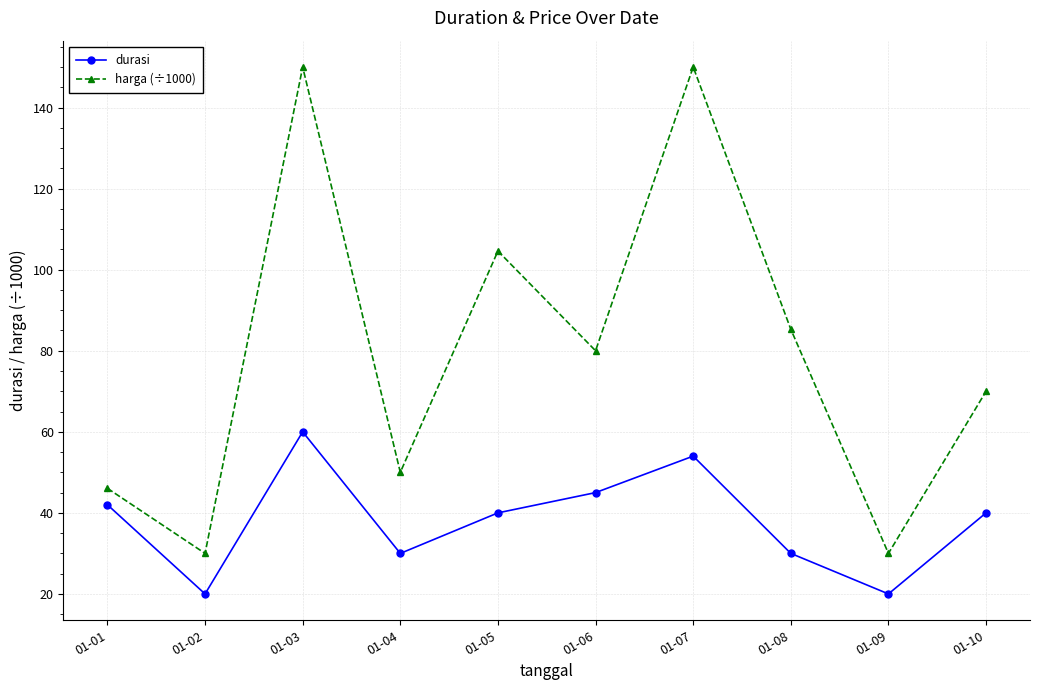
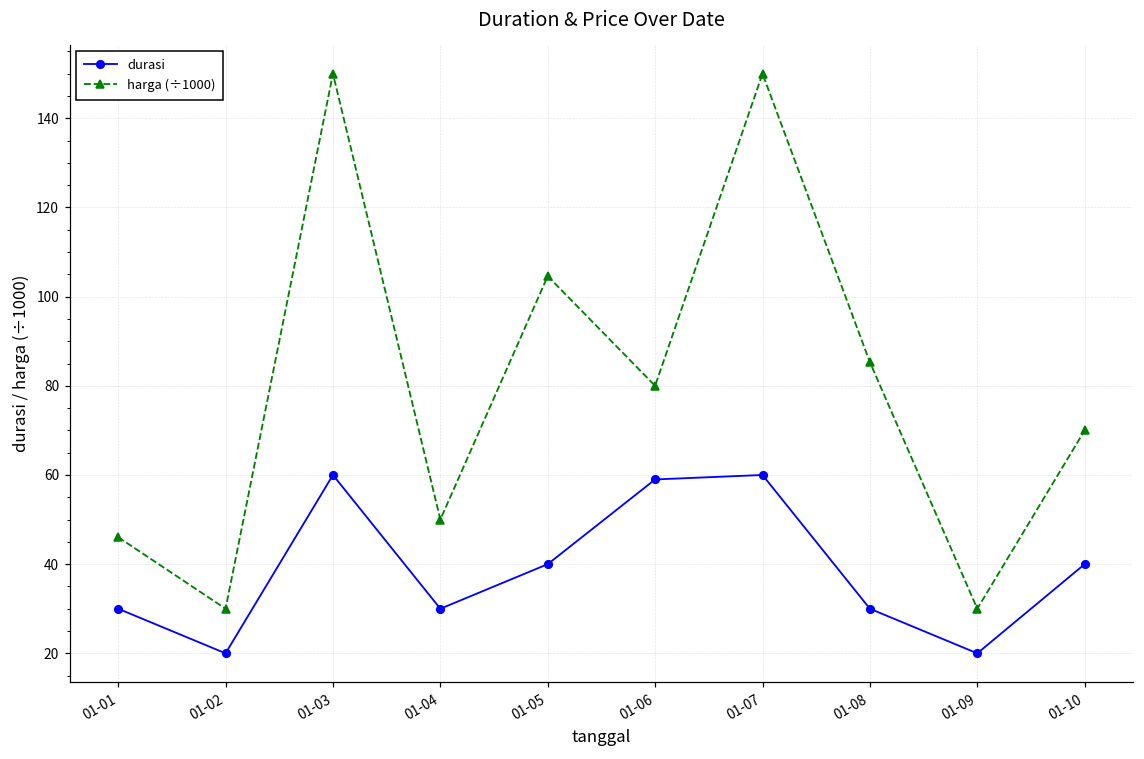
durasi, 01-01: 42 -> 30
durasi, 01-06: 45 -> 59
durasi, 01-07: 54 -> 60
